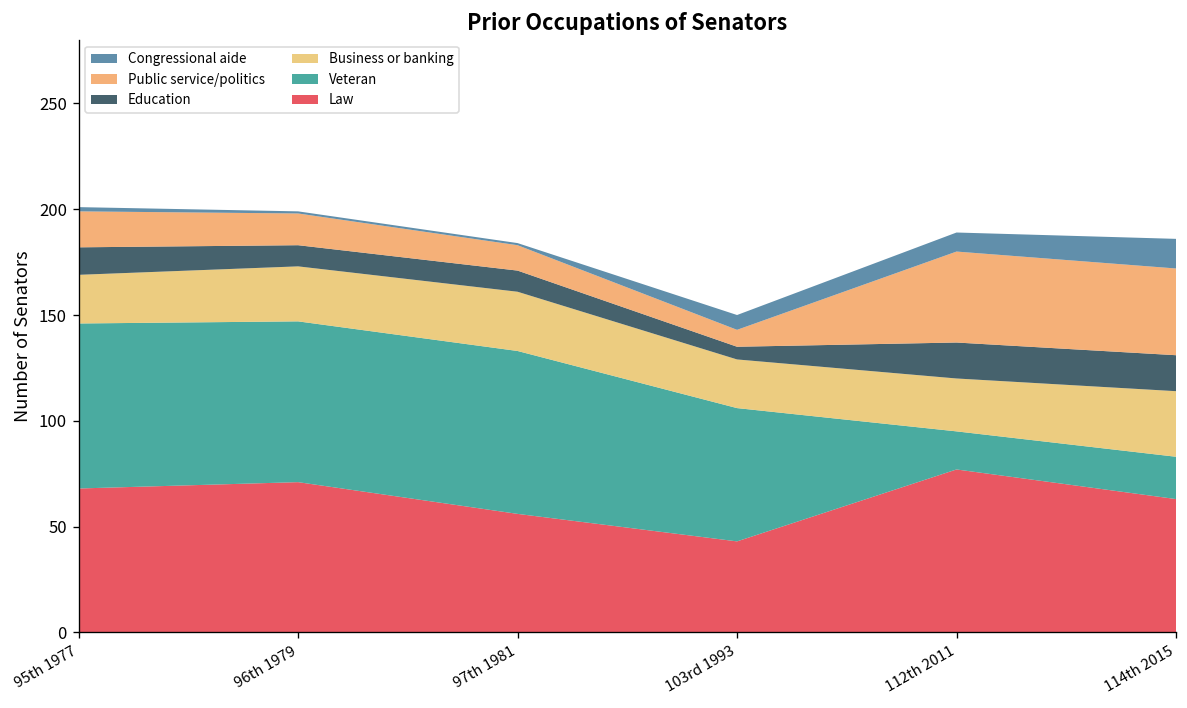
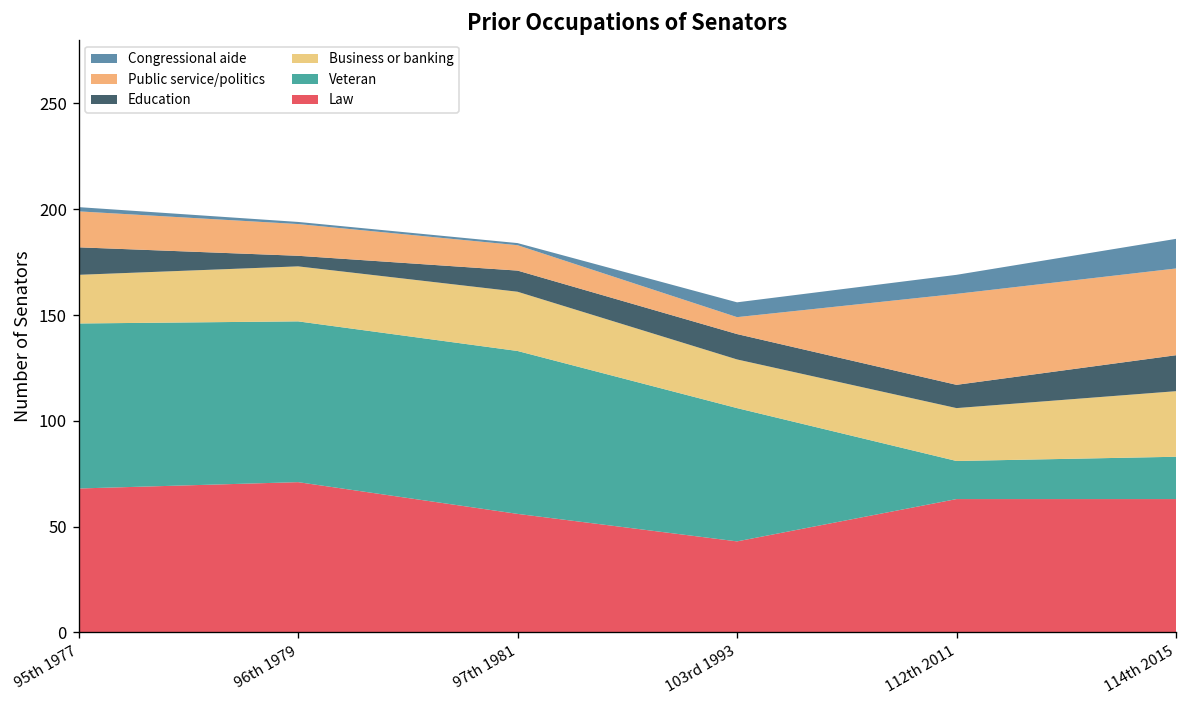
Education, 96th 1979: 10 -> 5
Education, 103rd 1993: 6 -> 12
Law, 112th 2011: 77 -> 63
Education, 112th 2011: 17 -> 11
